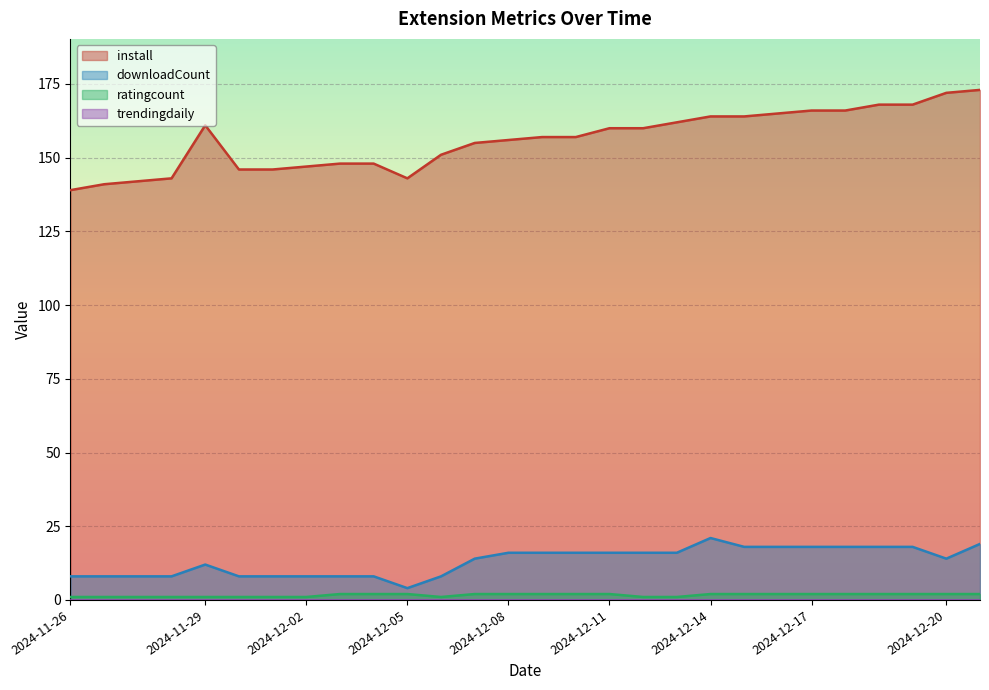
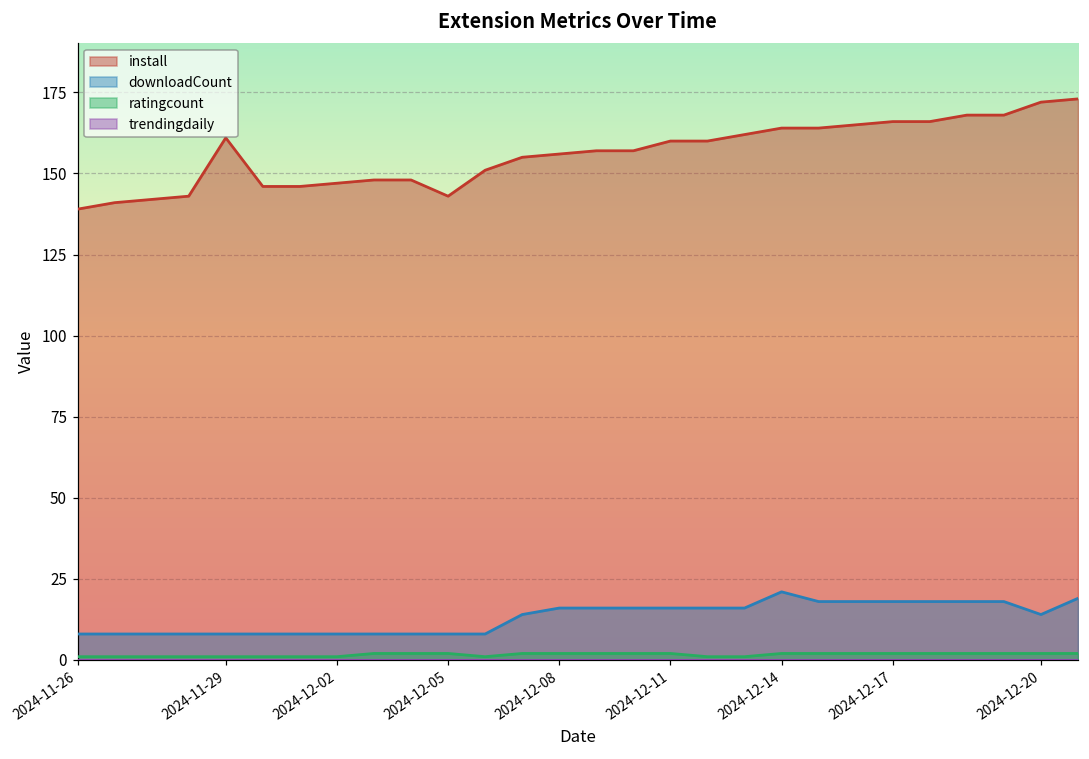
downloadCount, 2024-11-29: 12 -> 8
downloadCount, 2024-12-05: 4 -> 8
